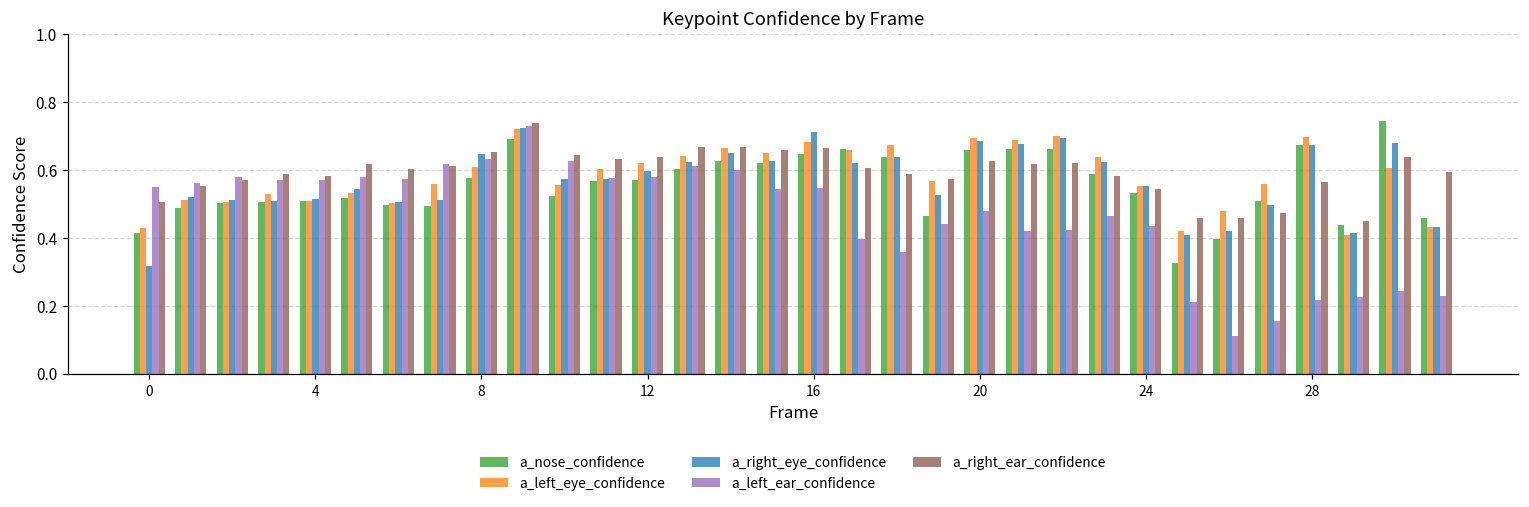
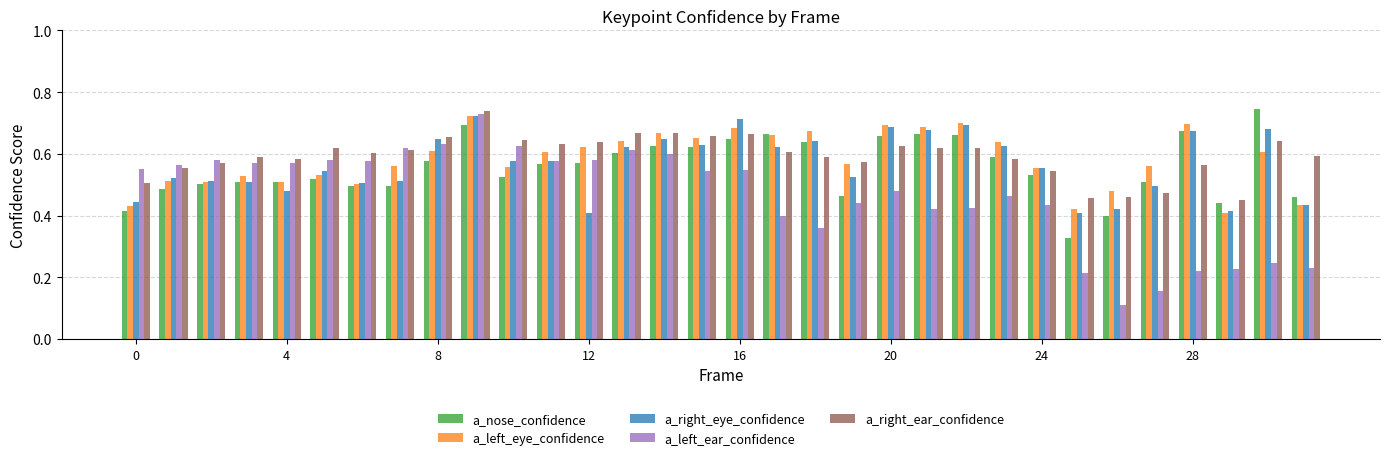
a_right_eye_confidence, 0: 0.32 -> 0.45
a_right_eye_confidence, 4: 0.51 -> 0.48
a_right_eye_confidence, 12: 0.60 -> 0.41
